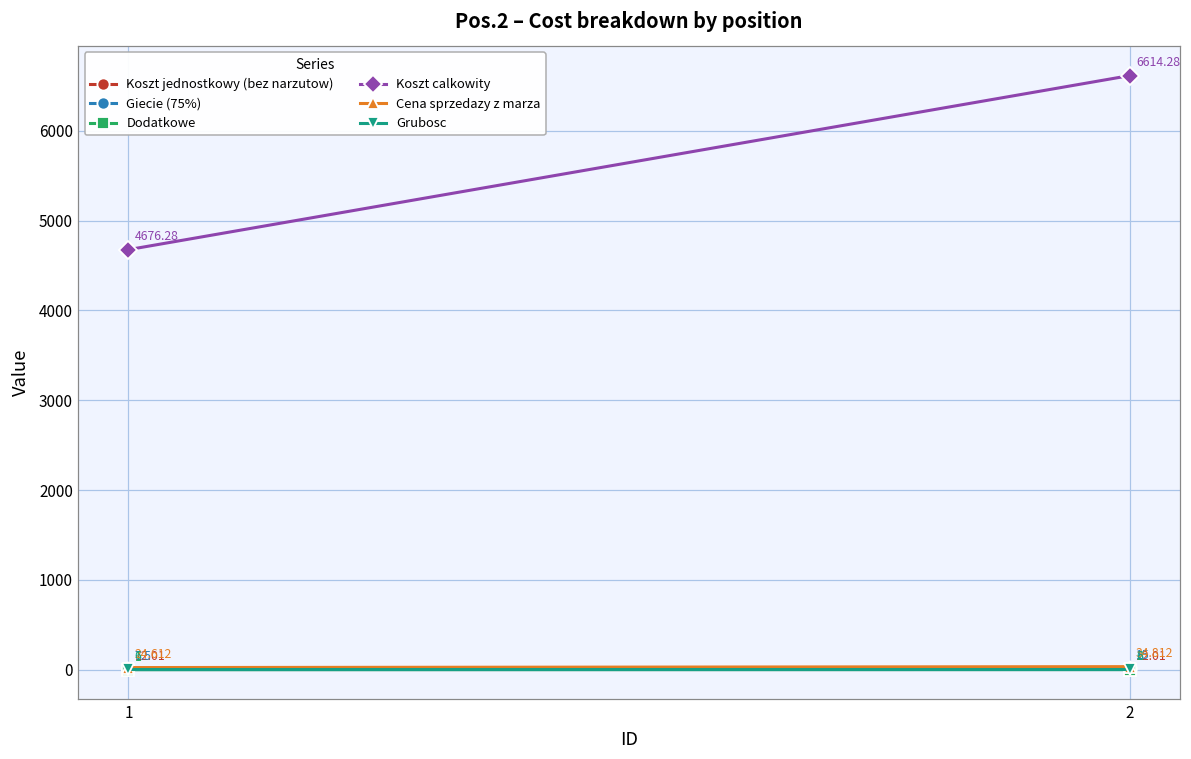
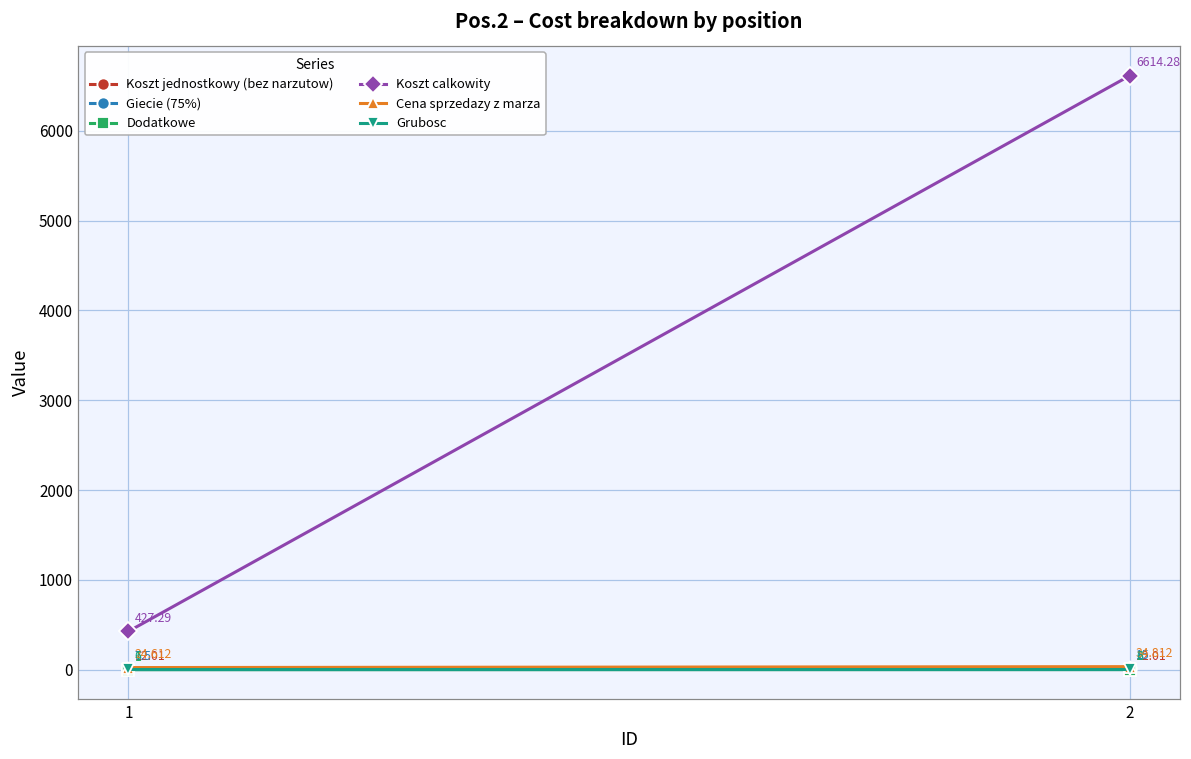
Koszt calkowity, 1: 4676.28 -> 427.29
